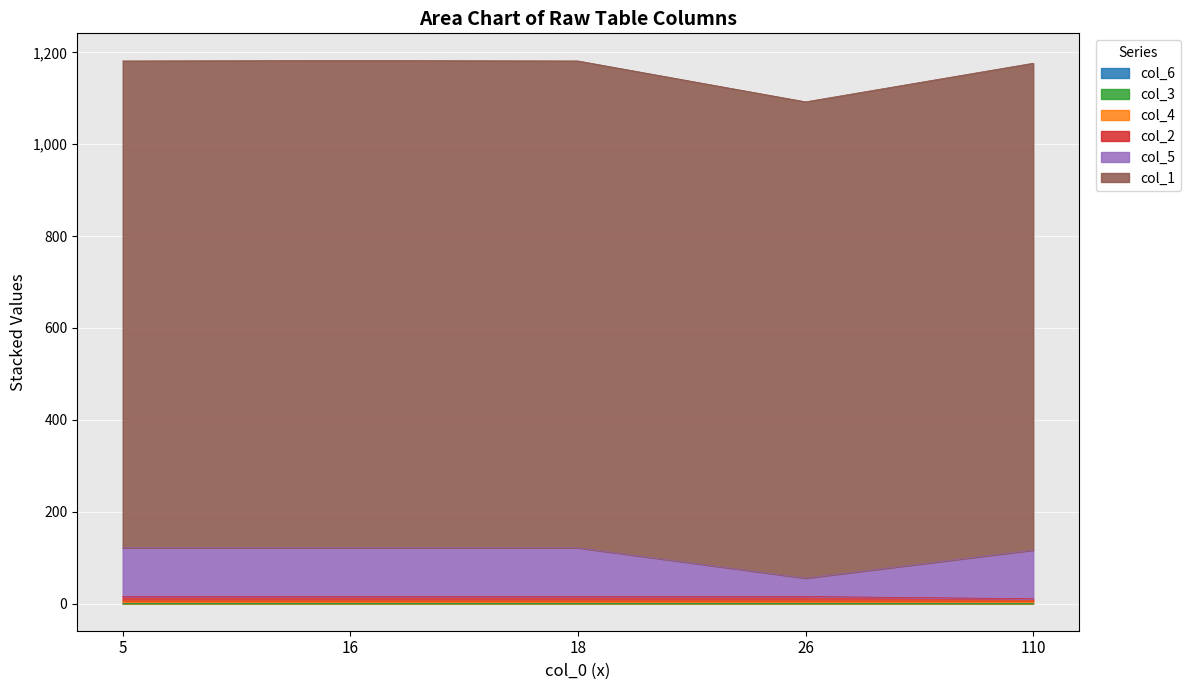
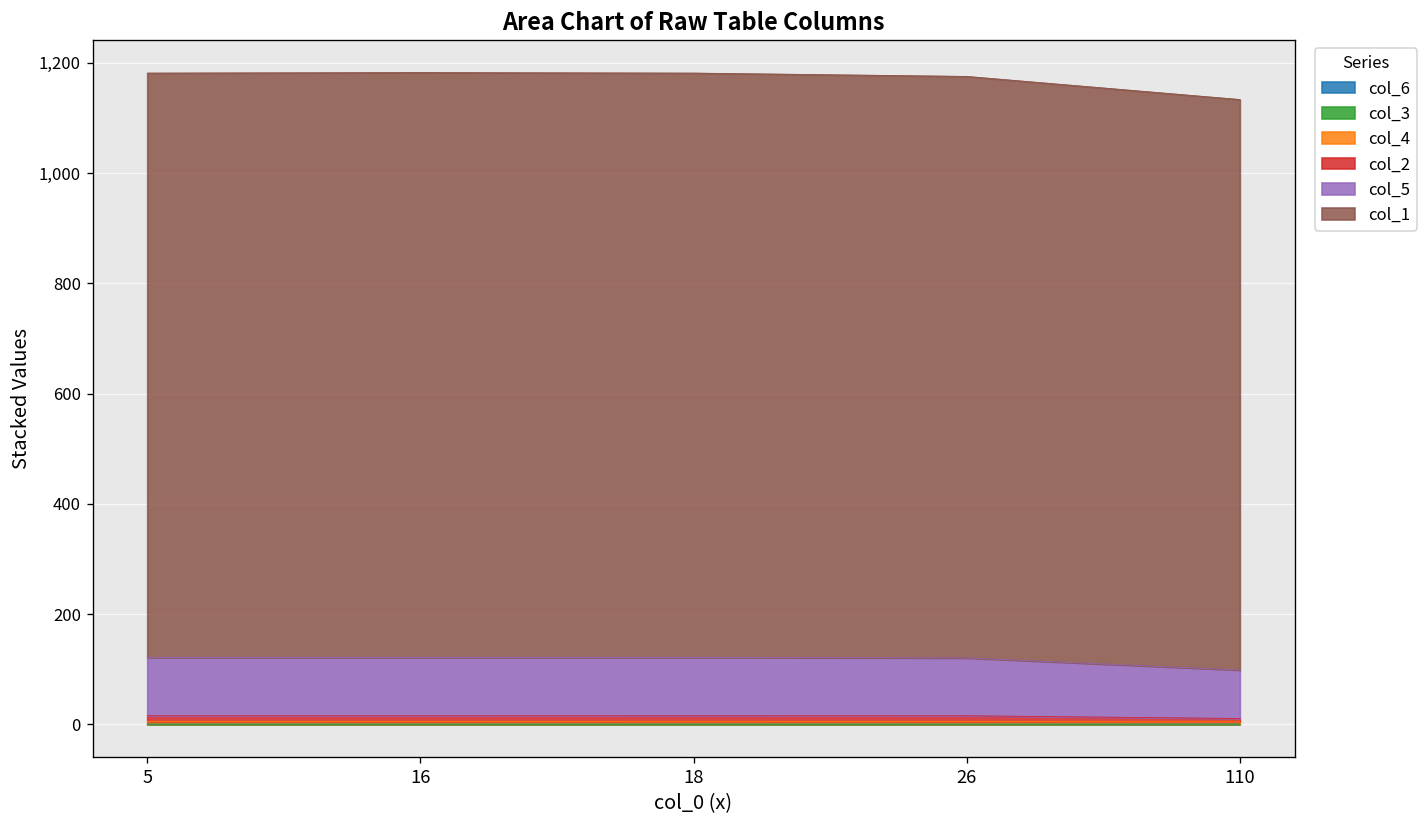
col_5, 26: 40 -> 110
col_1, 26: 1,040 -> 1,060
col_5, 110: 110 -> 90
col_1, 110: 1,060 -> 1,040
